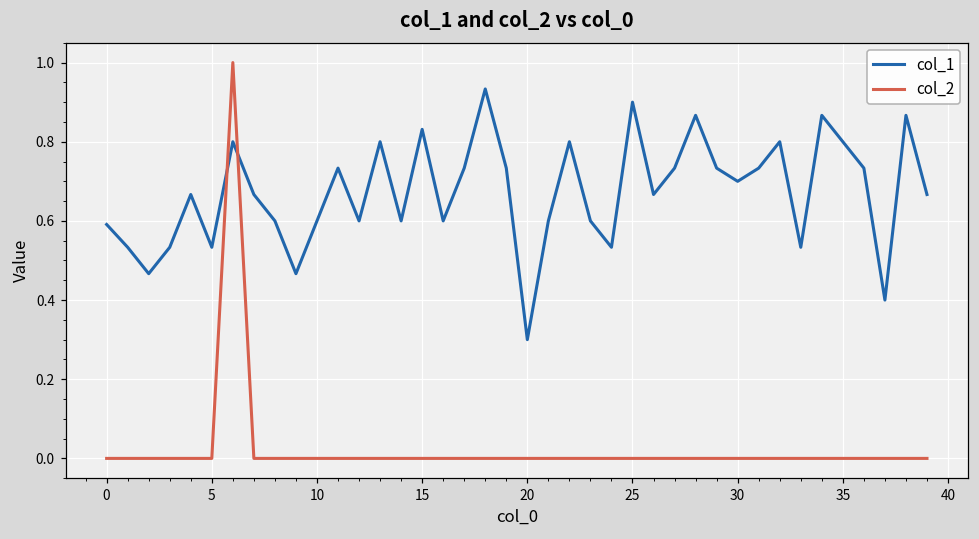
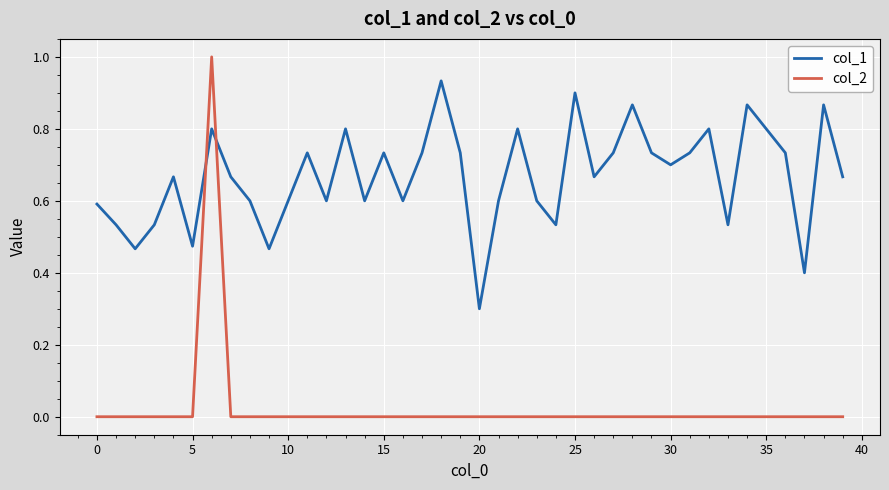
col_1, 5: 0.53 -> 0.47
col_1, 15: 0.83 -> 0.73
